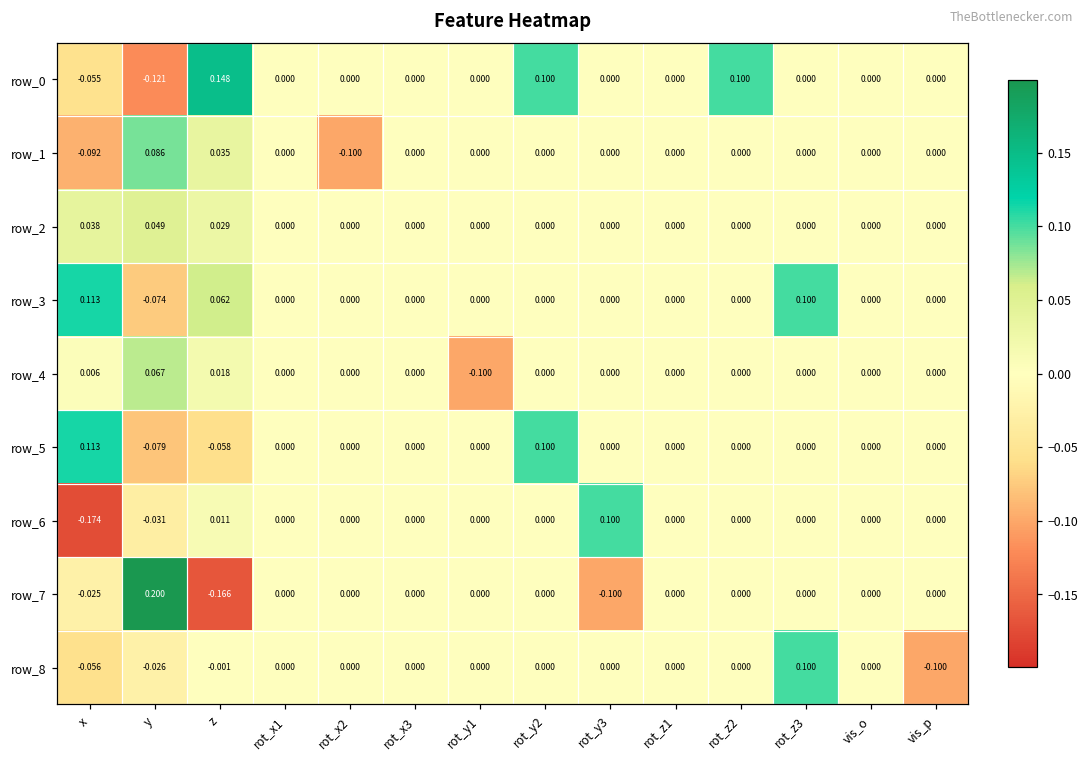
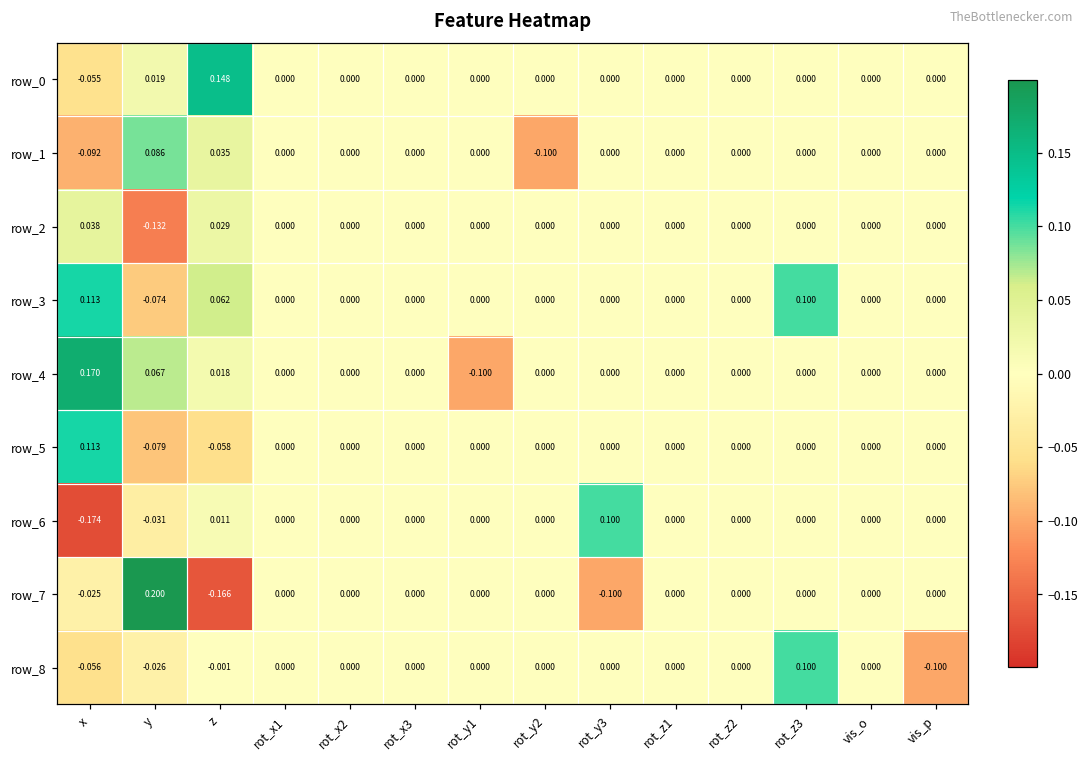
row_0, y: -0.121 -> 0.019
row_0, rot_y2: 0.100 -> 0.000
row_0, rot_z2: 0.100 -> 0.000
row_1, rot_x2: -0.100 -> 0.000
row_1, rot_y2: 0.000 -> -0.100
row_2, y: 0.049 -> -0.132
row_4, x: 0.006 -> 0.170
row_5, rot_y2: 0.100 -> 0.000
